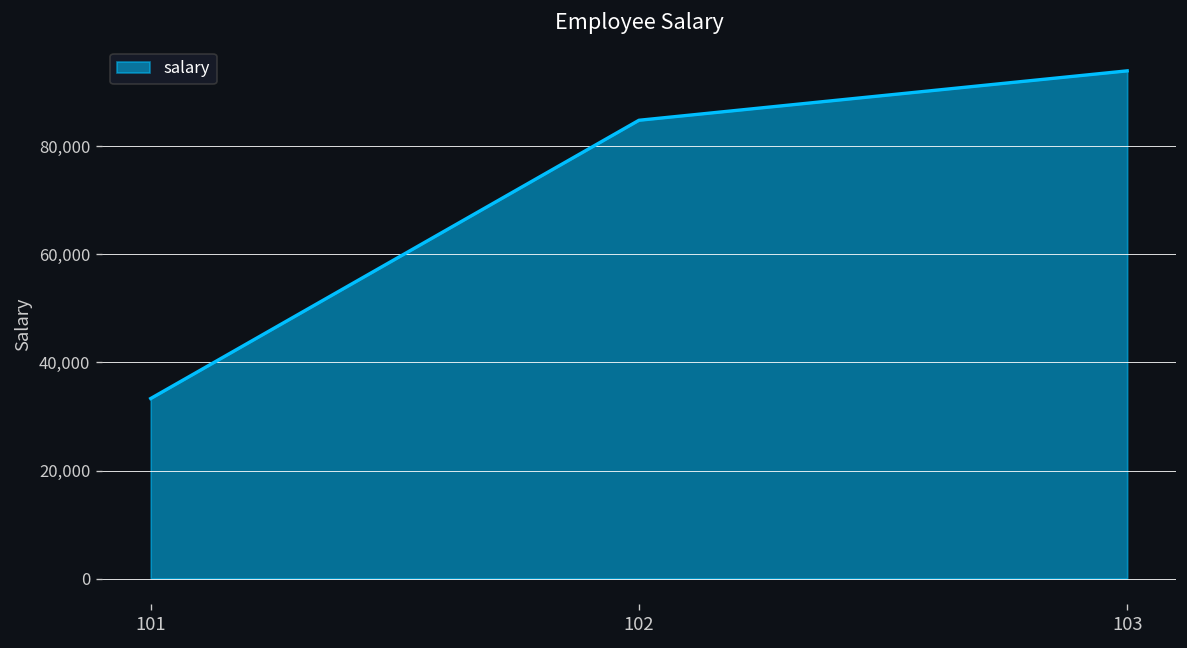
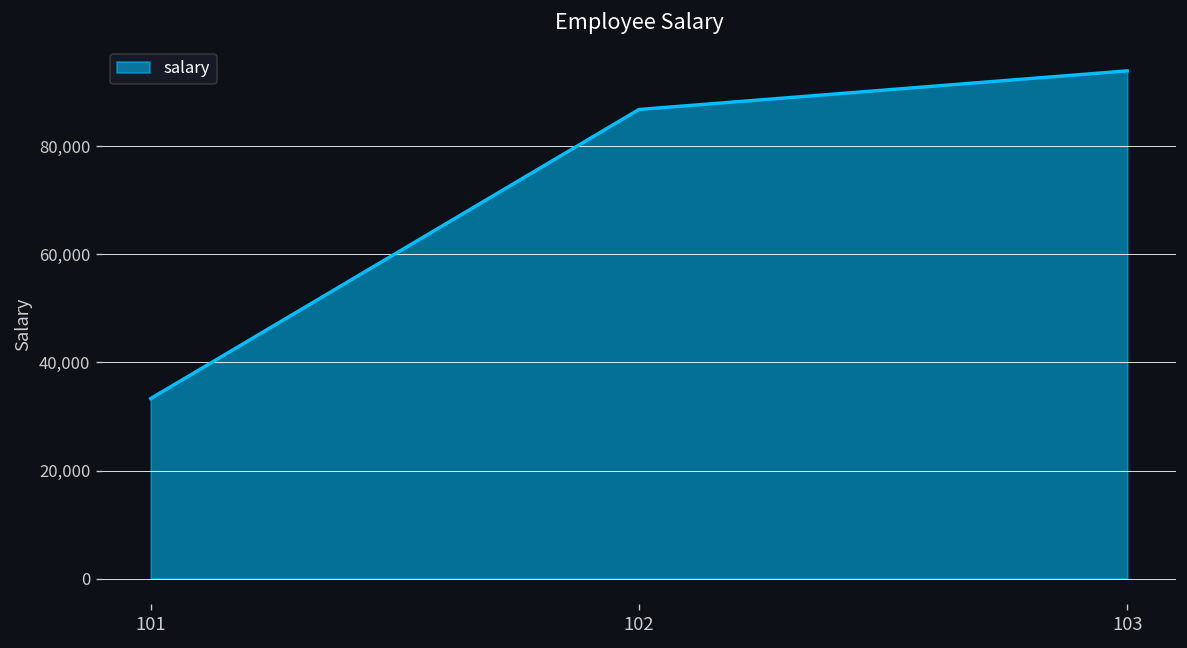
102: 85,000 -> 87,000
